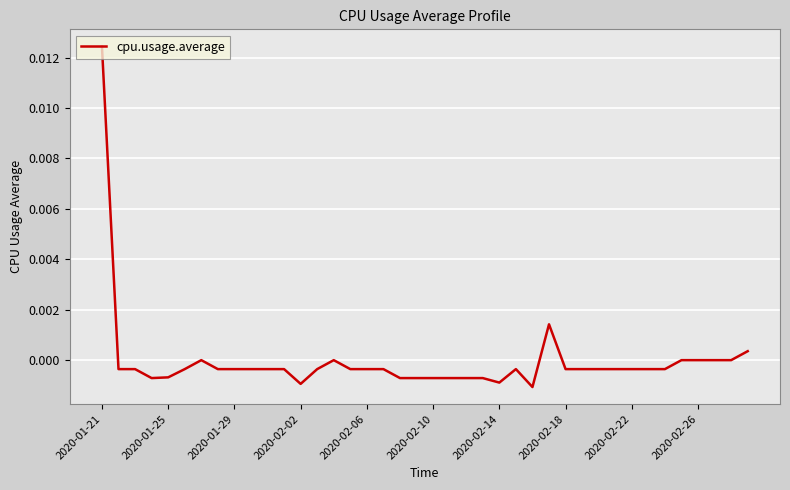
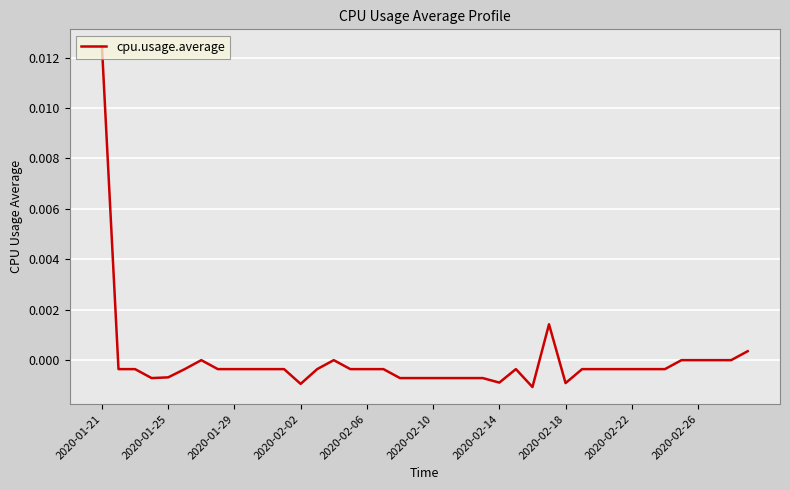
2020-02-18: -0.0004 -> -0.0009
